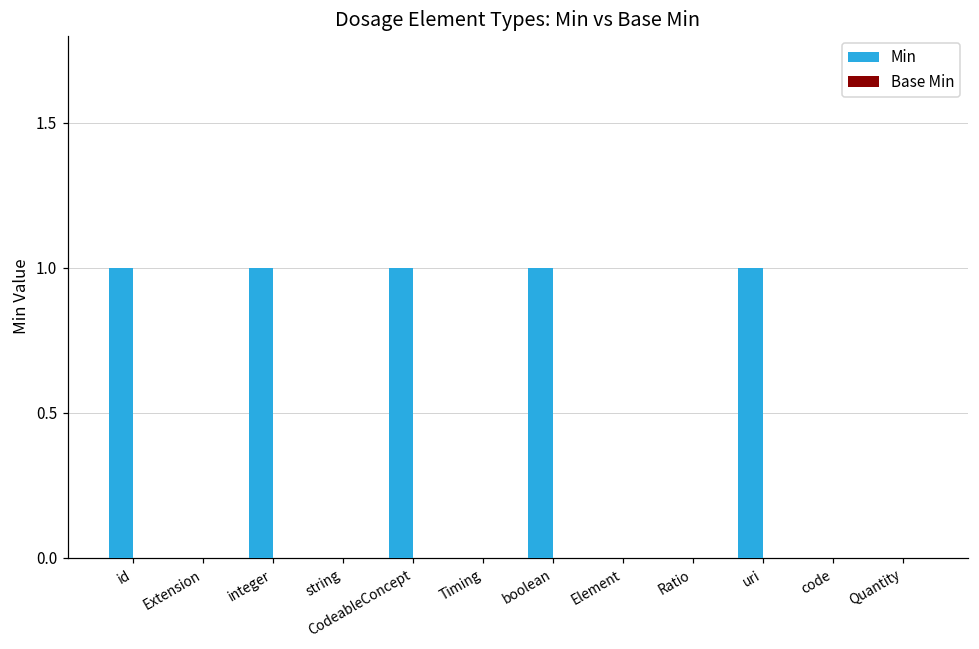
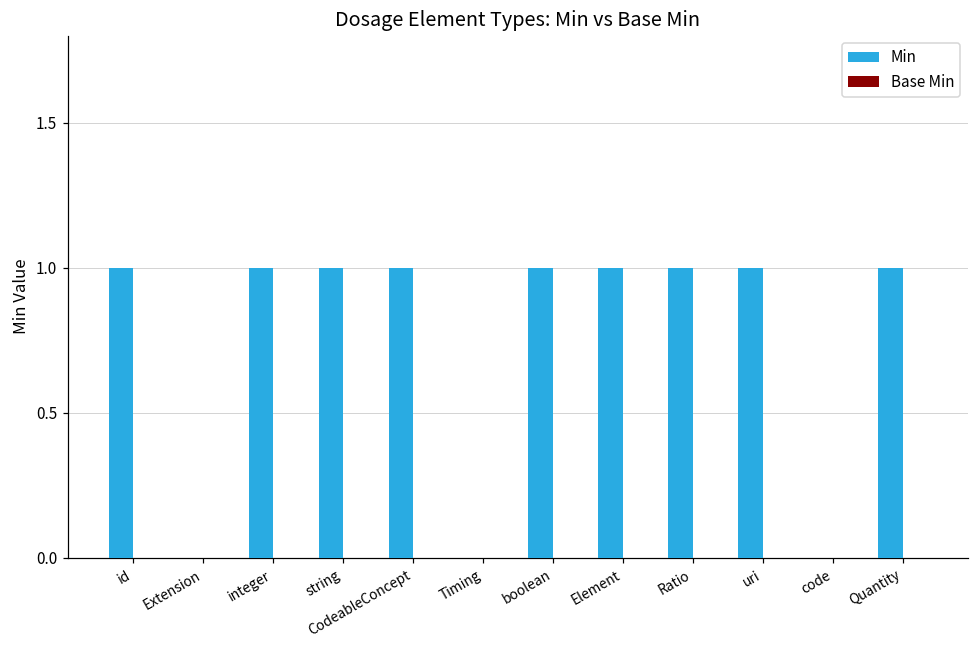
Min, string: 0 -> 1
Min, Element: 0 -> 1
Min, Ratio: 0 -> 1
Min, Quantity: 0 -> 1
